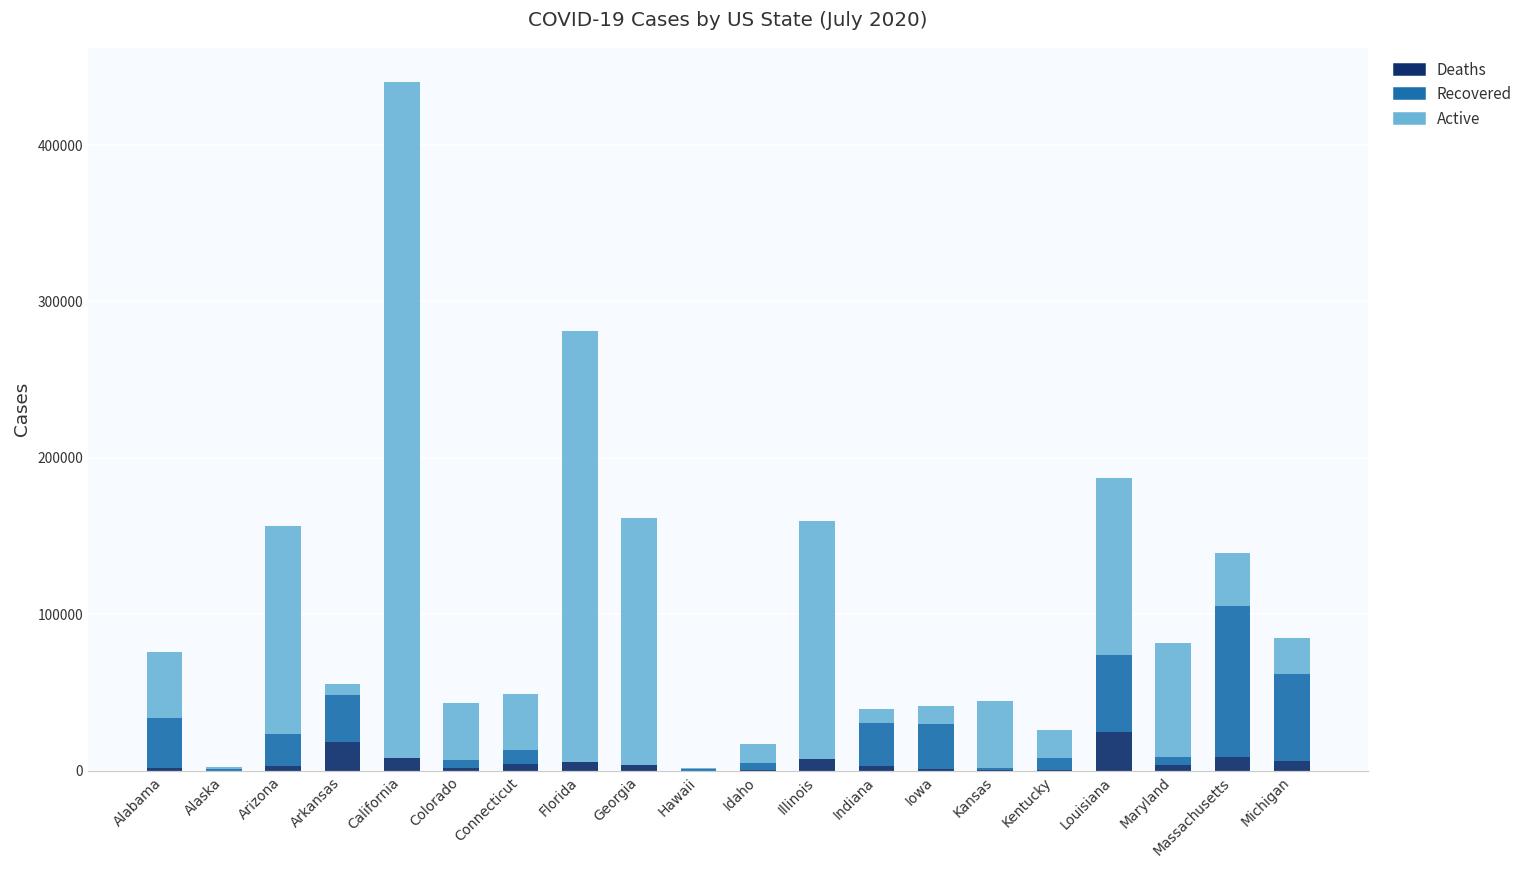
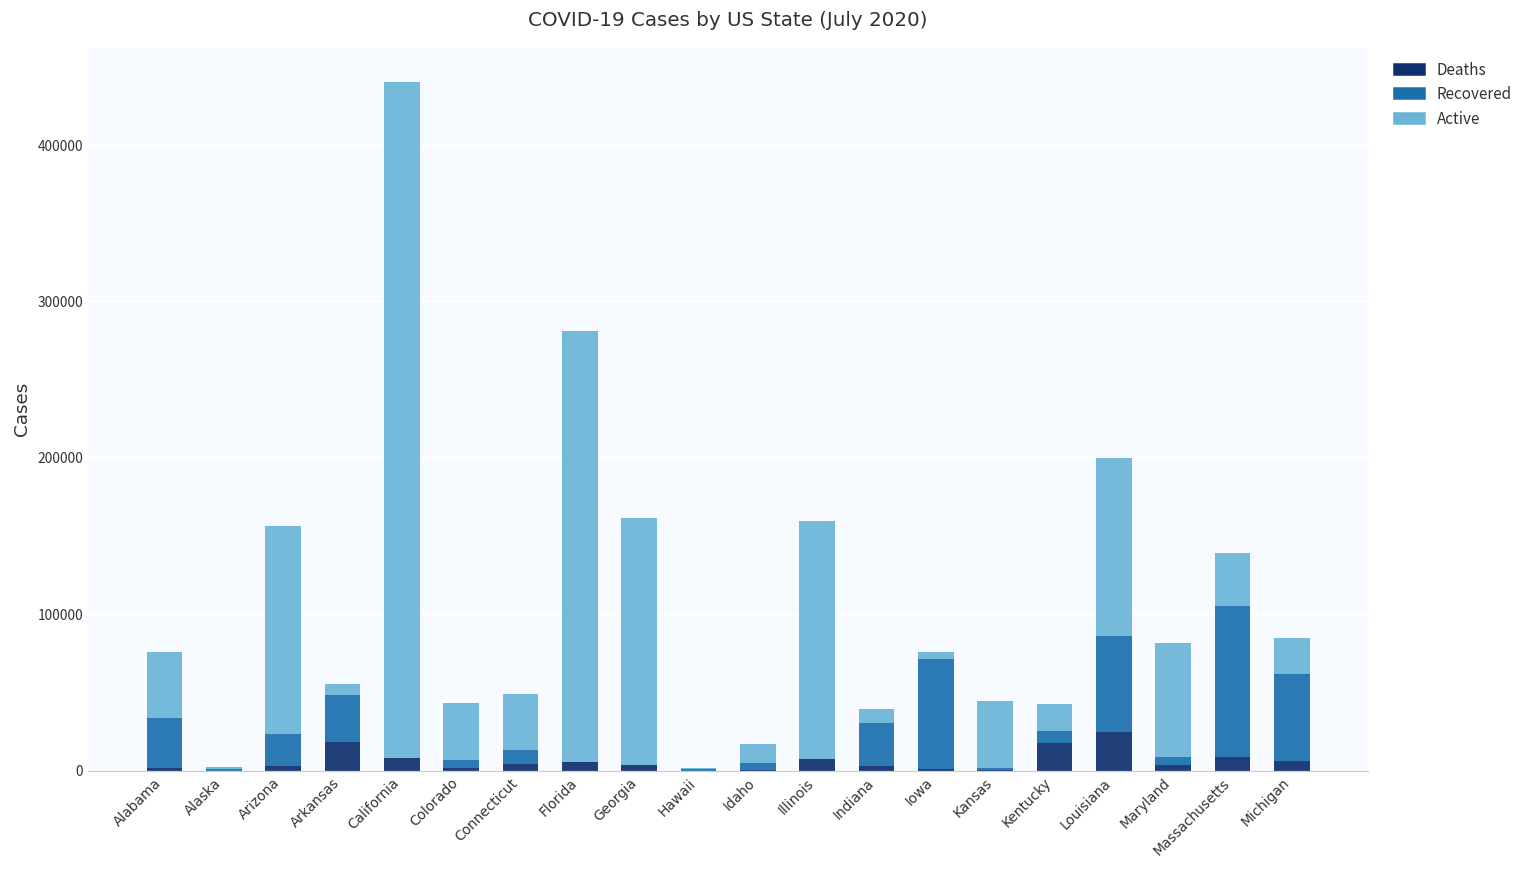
Recovered, Iowa: 29000 -> 71000
Active, Iowa: 11000 -> 4000
Deaths, Kentucky: 1000 -> 18000
Recovered, Louisiana: 49000 -> 61000
